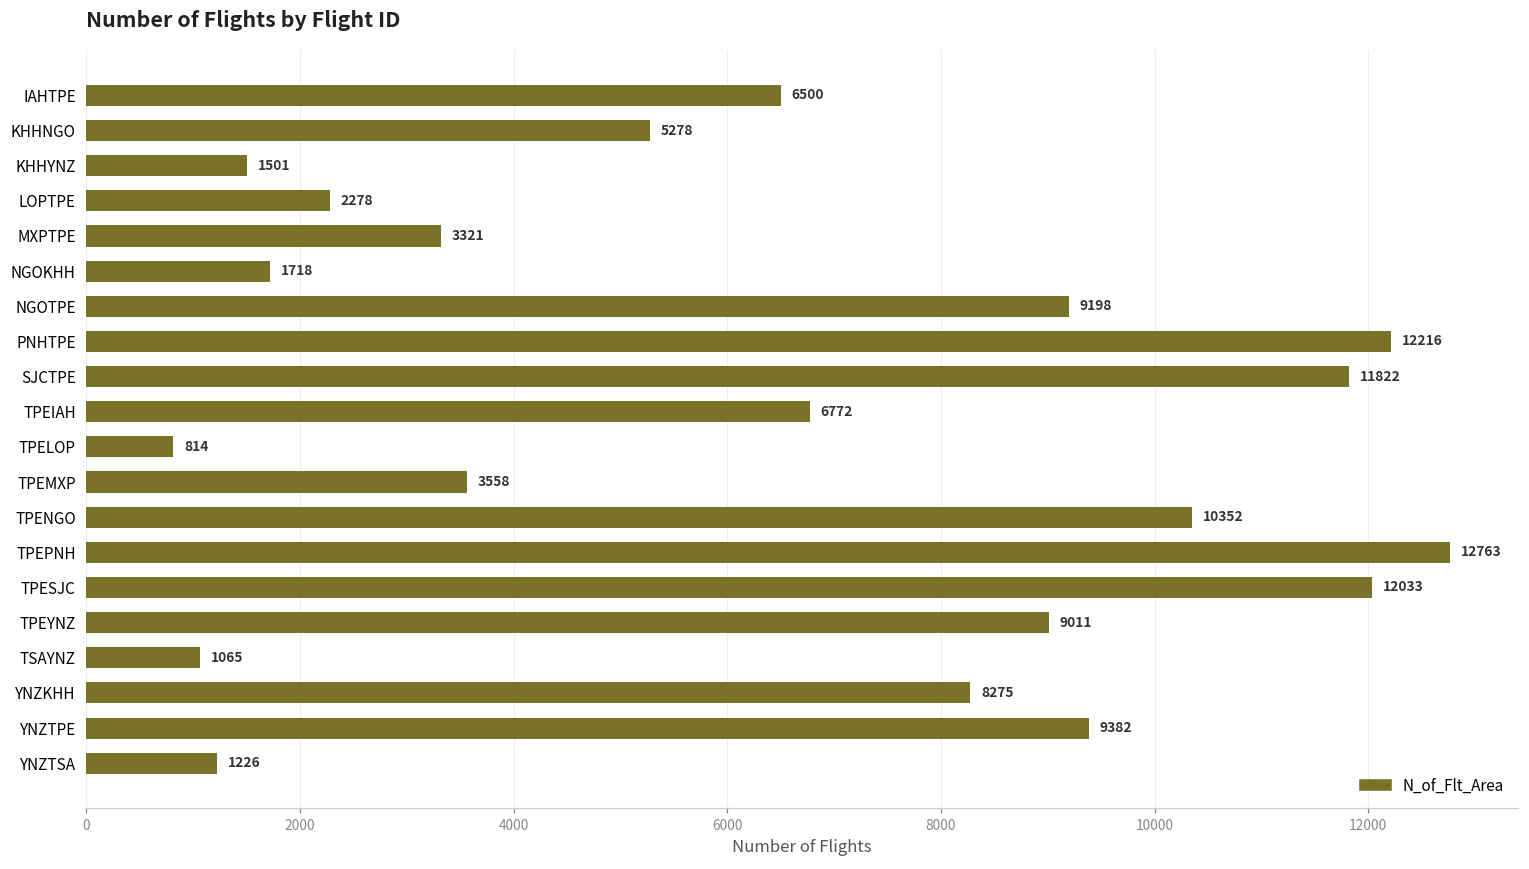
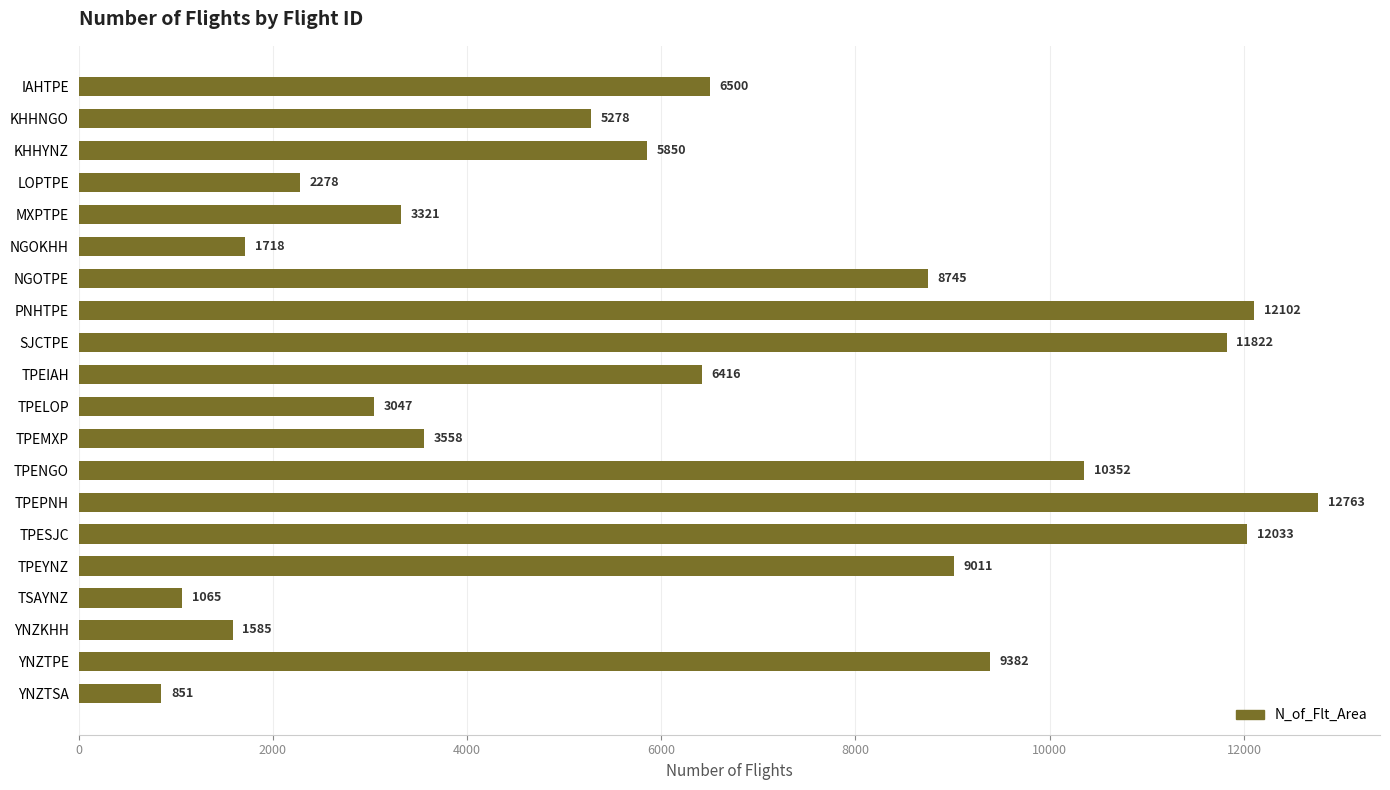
KHHYNZ: 1501 -> 5850
NGOTPE: 9198 -> 8745
PNHTPE: 12216 -> 12102
TPEIAH: 6772 -> 6416
TPELOP: 814 -> 3047
YNZKHH: 8275 -> 1585
YNZTSA: 1226 -> 851
